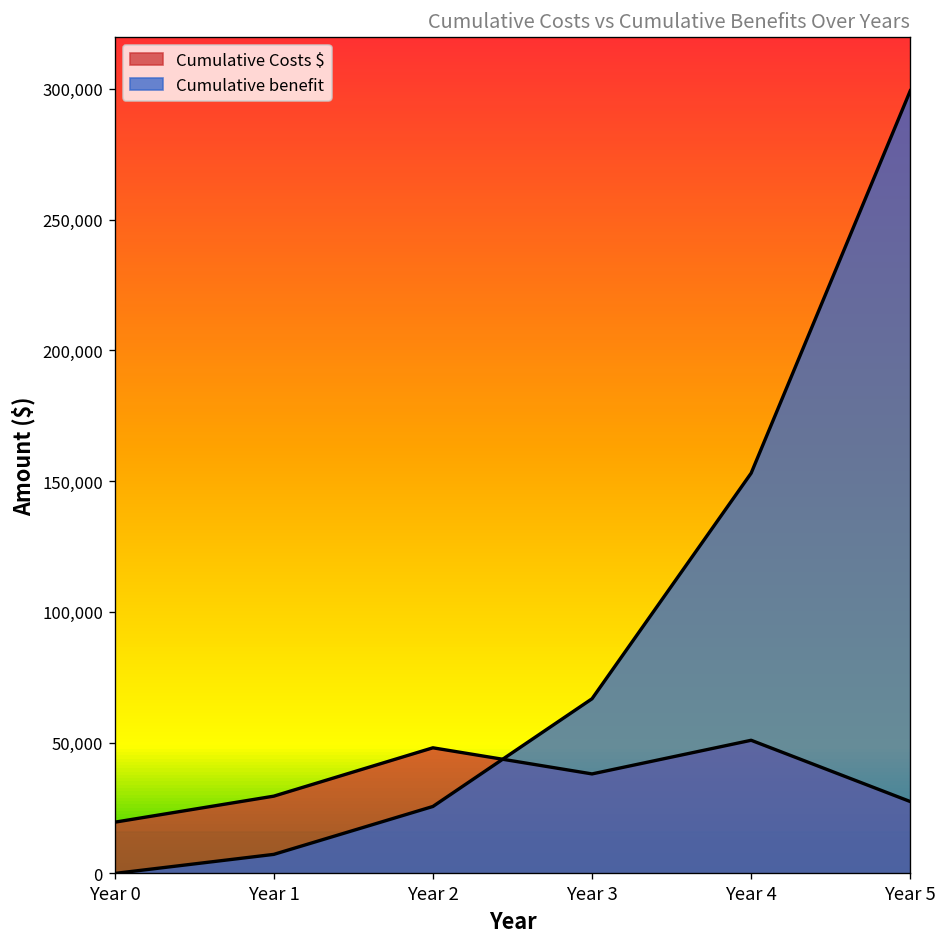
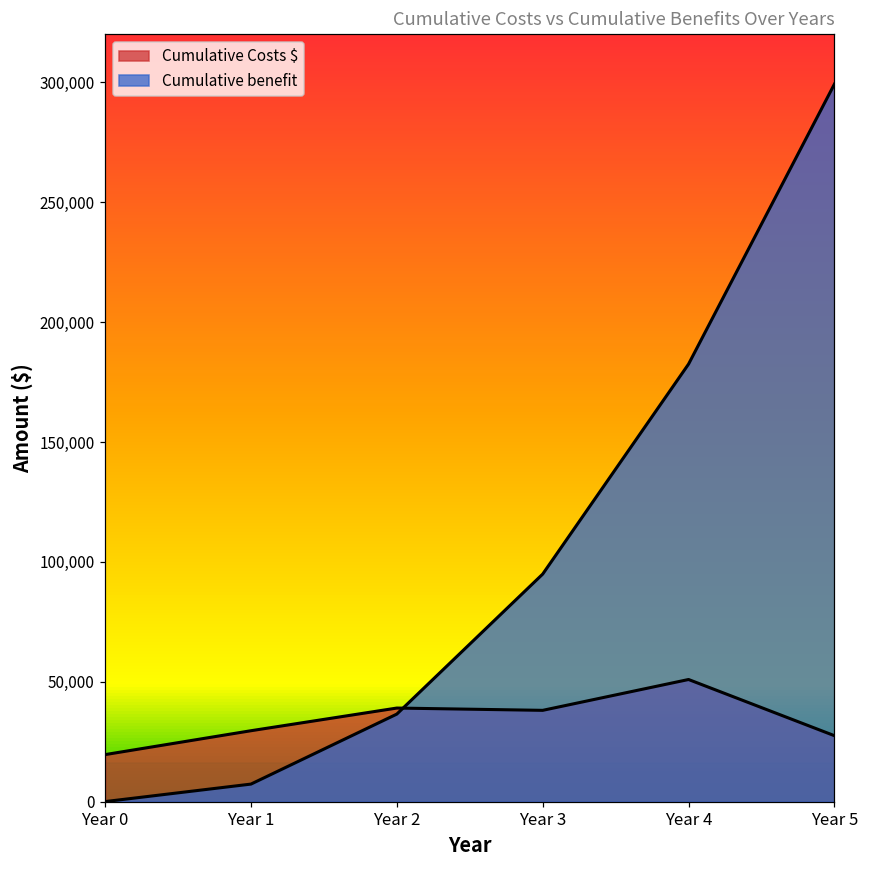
Cumulative Costs $, Year 2: 48,000 -> 39,000
Cumulative benefit, Year 2: 26,000 -> 37,000
Cumulative benefit, Year 3: 67,000 -> 95,000
Cumulative benefit, Year 4: 153,000 -> 183,000
